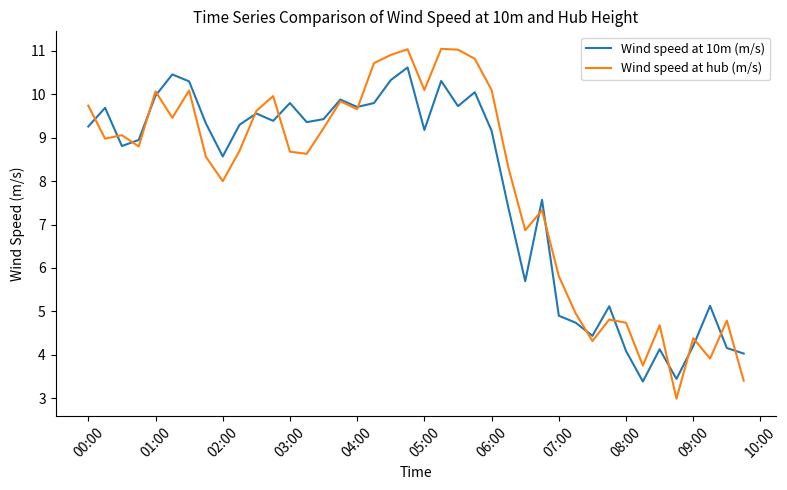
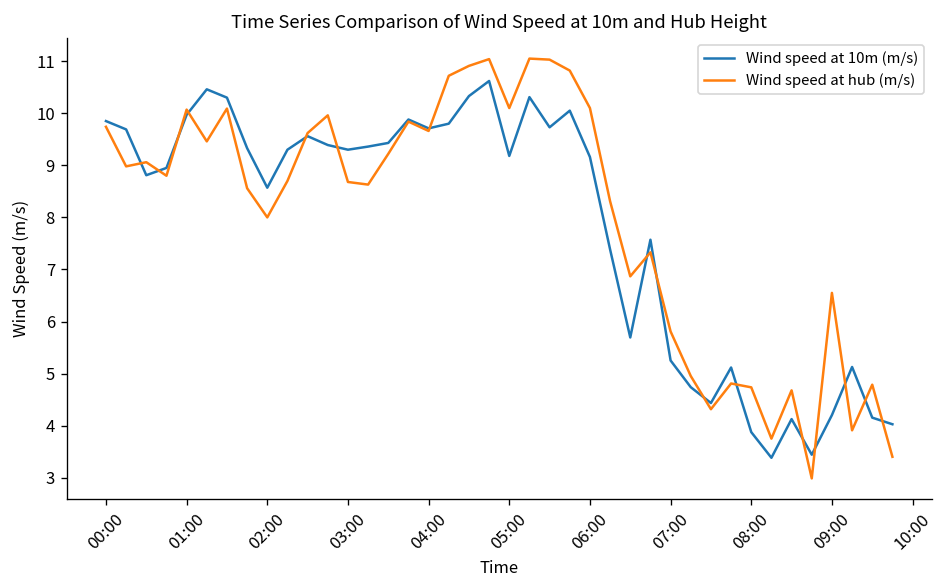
Wind speed at 10m (m/s), 00:00: 9.3 -> 9.9
Wind speed at 10m (m/s), 03:00: 9.8 -> 9.3
Wind speed at 10m (m/s), 07:00: 4.9 -> 5.3
Wind speed at 10m (m/s), 08:00: 4.1 -> 3.9
Wind speed at hub (m/s), 09:00: 4.4 -> 6.6
